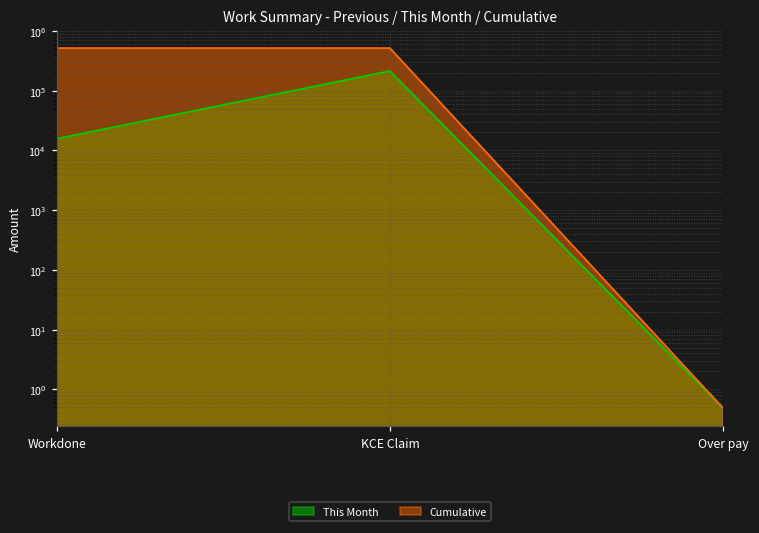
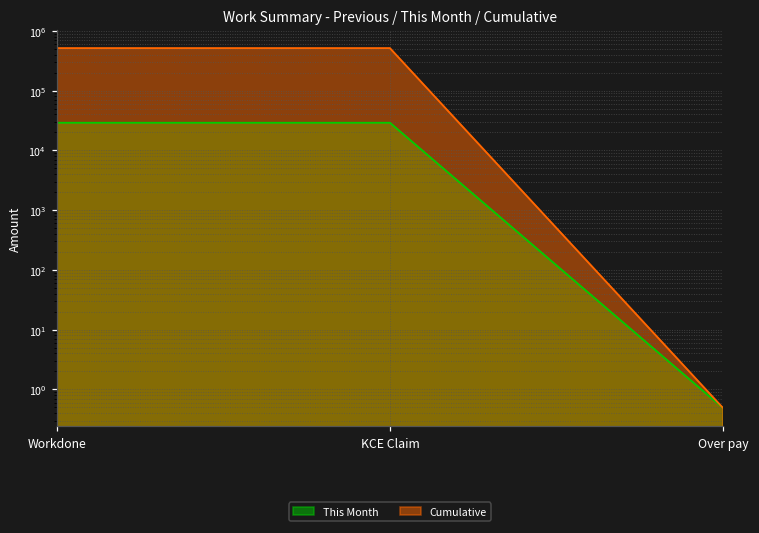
This Month, Workdone: 16000 -> 30000
This Month, KCE Claim: 210000 -> 30000
